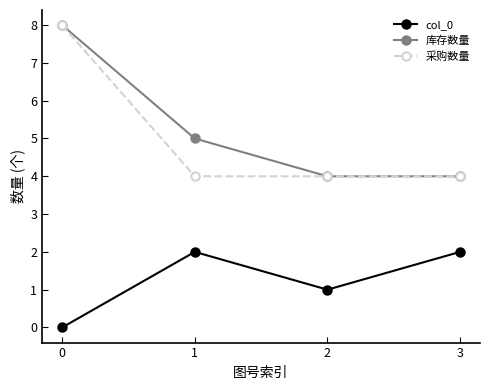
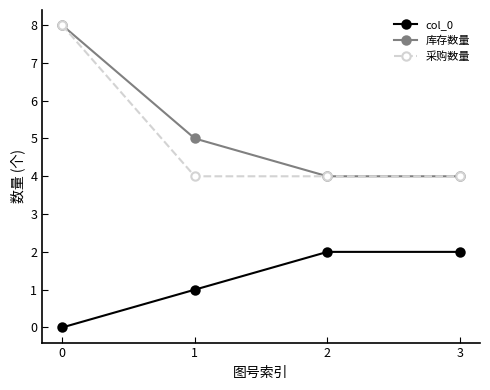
col_0, 1: 2 -> 1
col_0, 2: 1 -> 2
